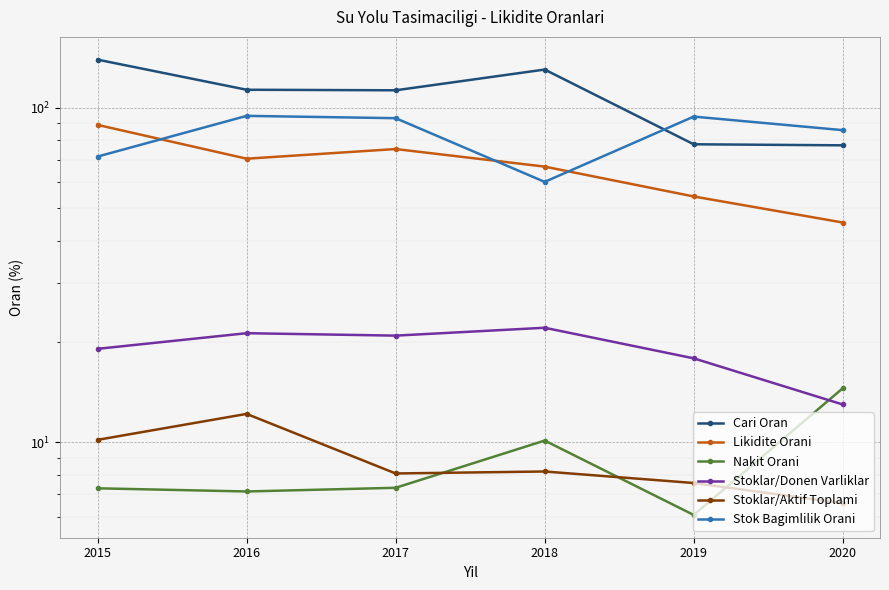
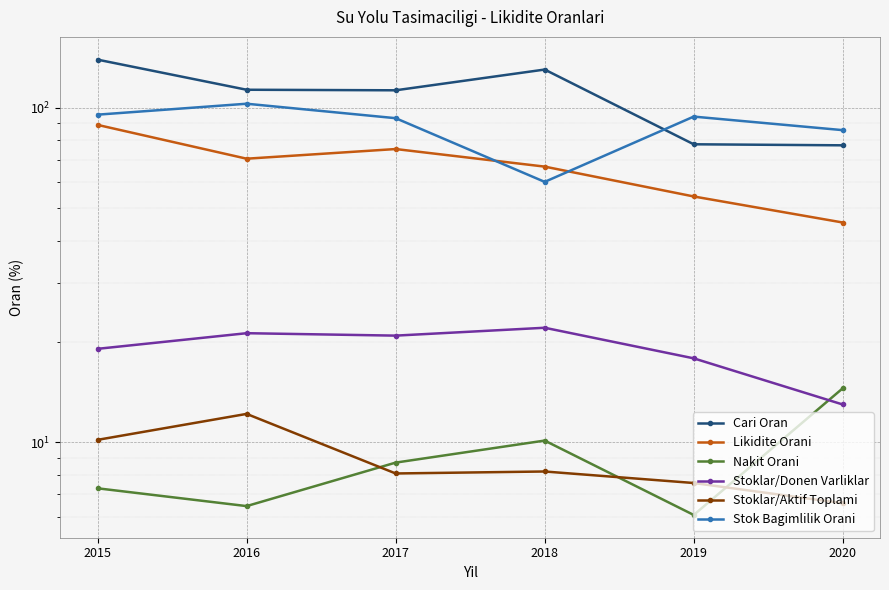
Stok Bagimlilik Orani, 2015: 71 -> 95
Nakit Orani, 2016: 7.1 -> 6.5
Stok Bagimlilik Orani, 2016: 94 -> 103
Nakit Orani, 2017: 7.3 -> 8.7
